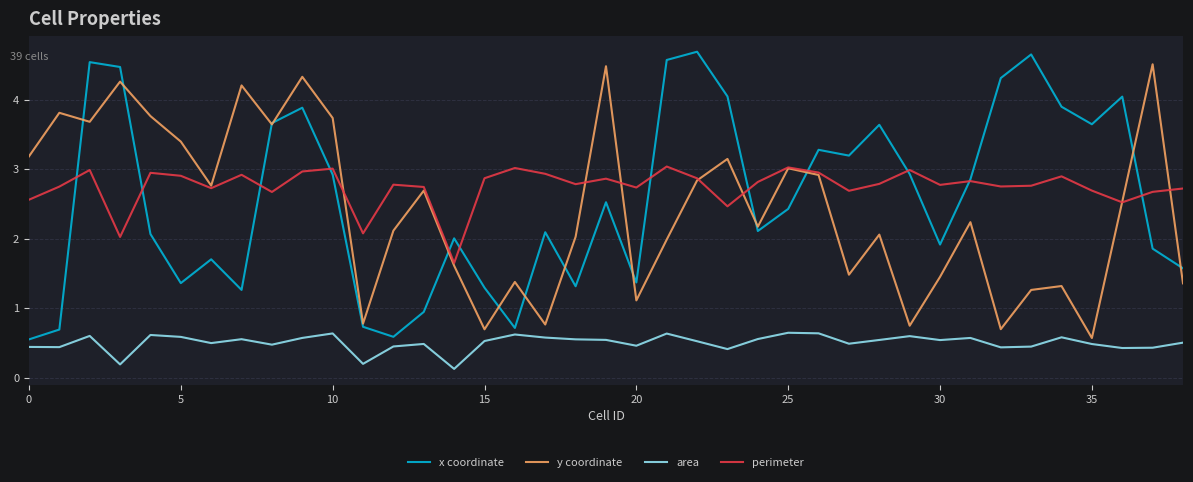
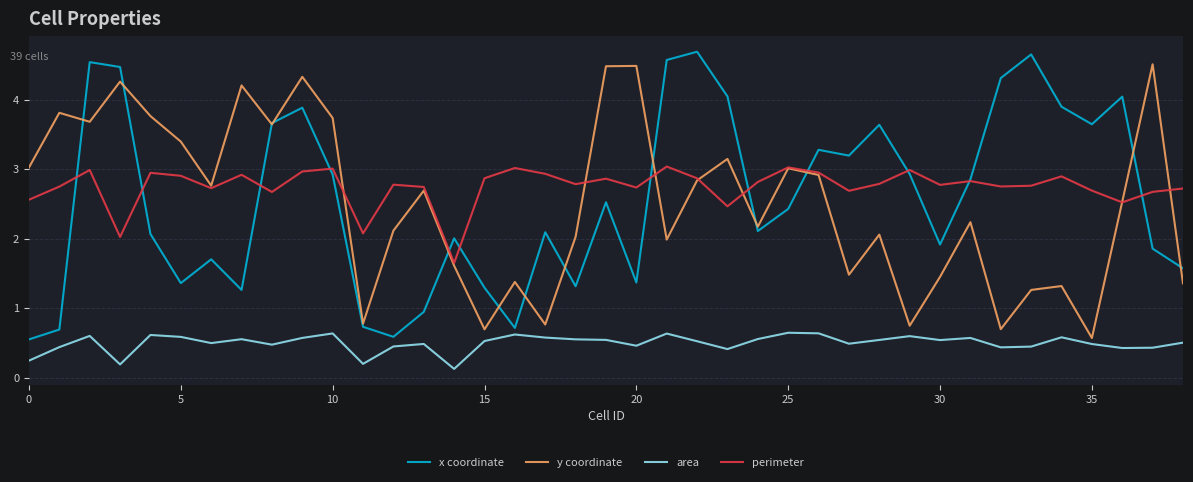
y coordinate, 0: 3.2 -> 3.0
area, 0: 0.4 -> 0.2
y coordinate, 20: 1.1 -> 4.5
